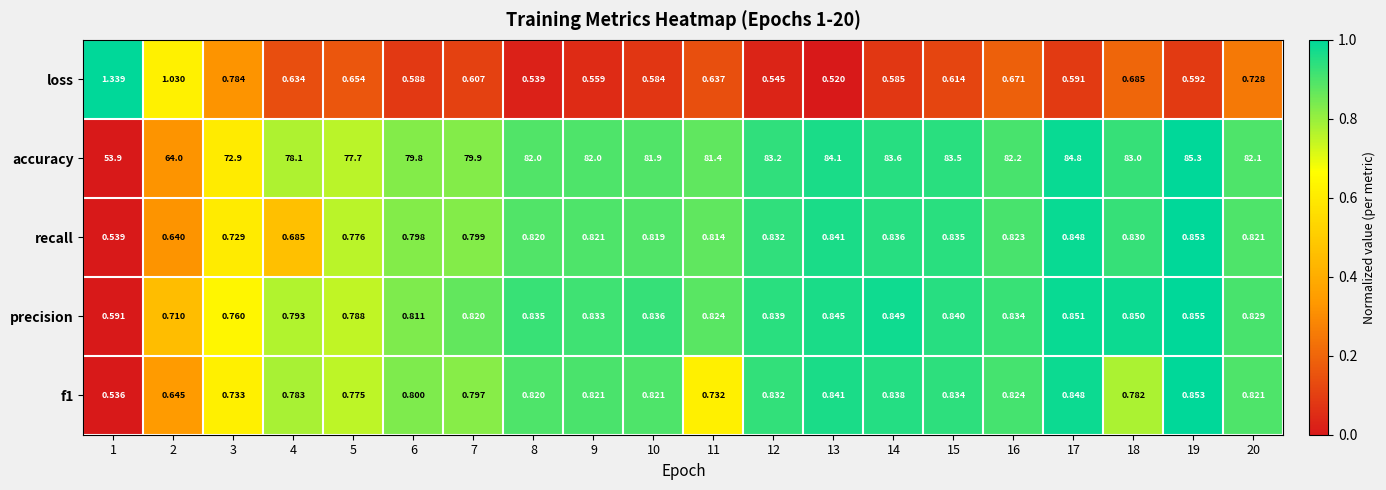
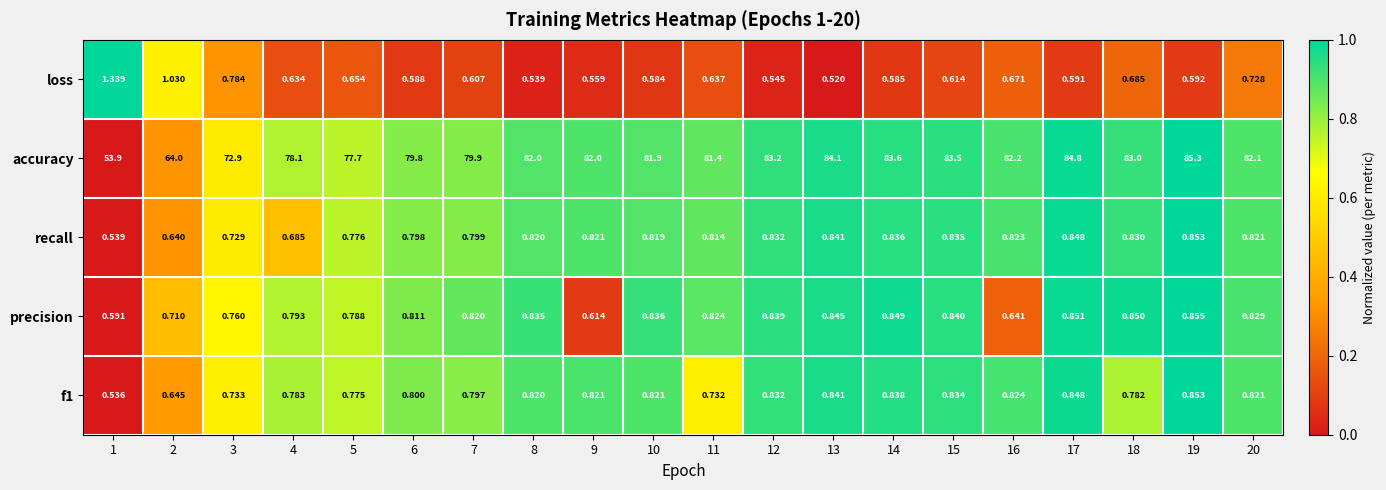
precision, 9: 0.833 -> 0.614
precision, 16: 0.834 -> 0.641
